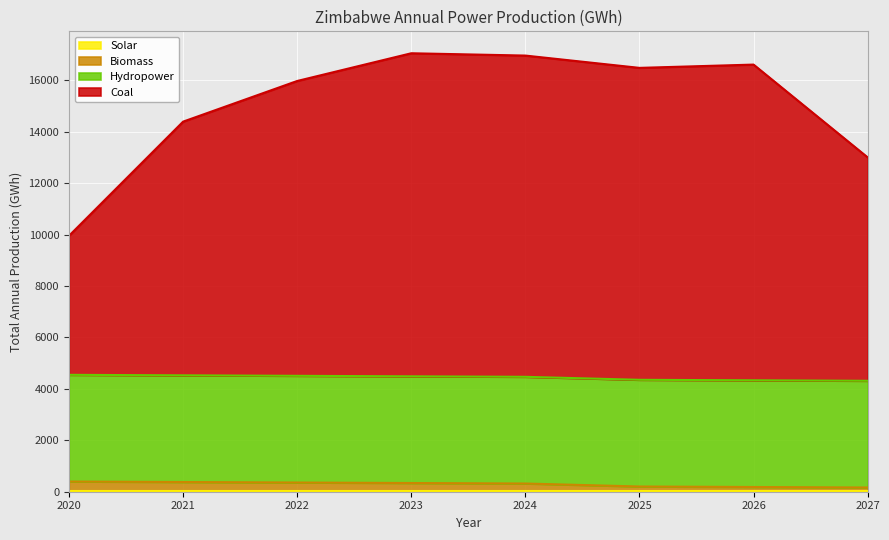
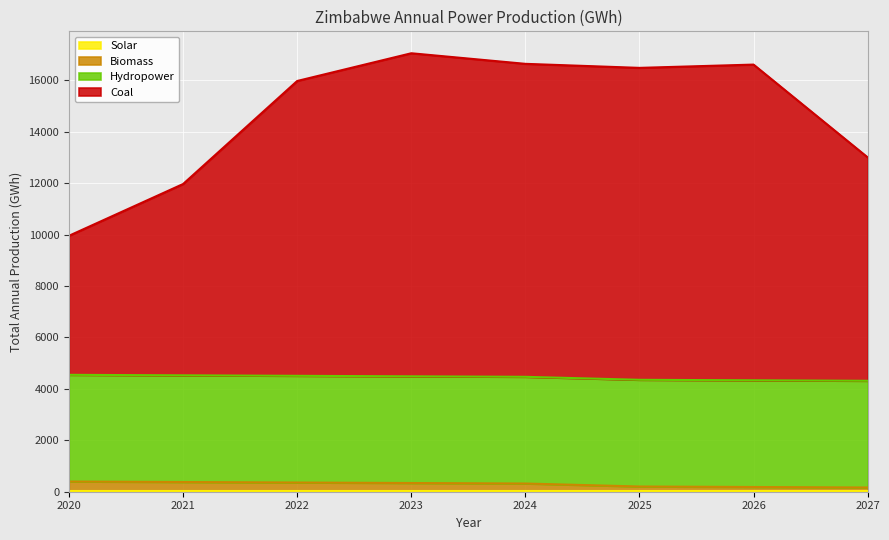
Coal, 2021: 9900 -> 7400
Coal, 2024: 12500 -> 12200
